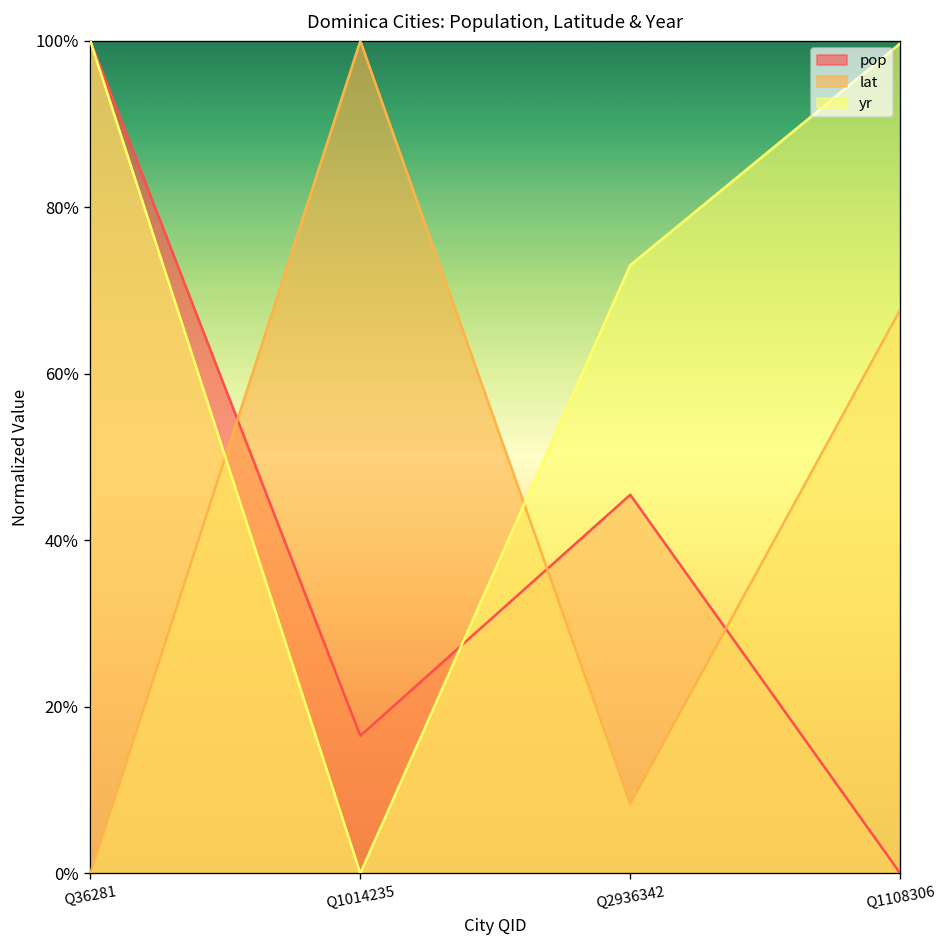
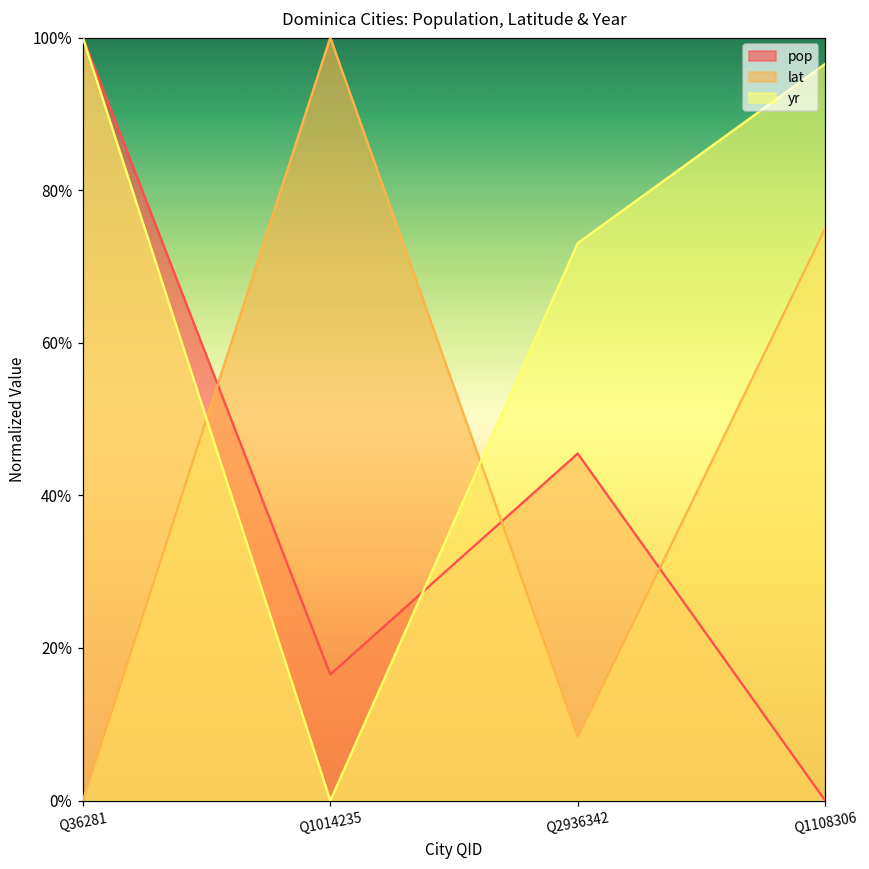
lat, Q1108306: 68% -> 75%
yr, Q1108306: 100% -> 97%
